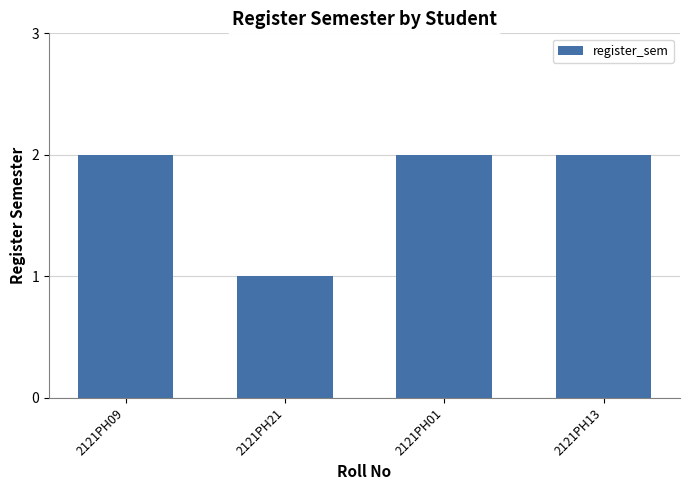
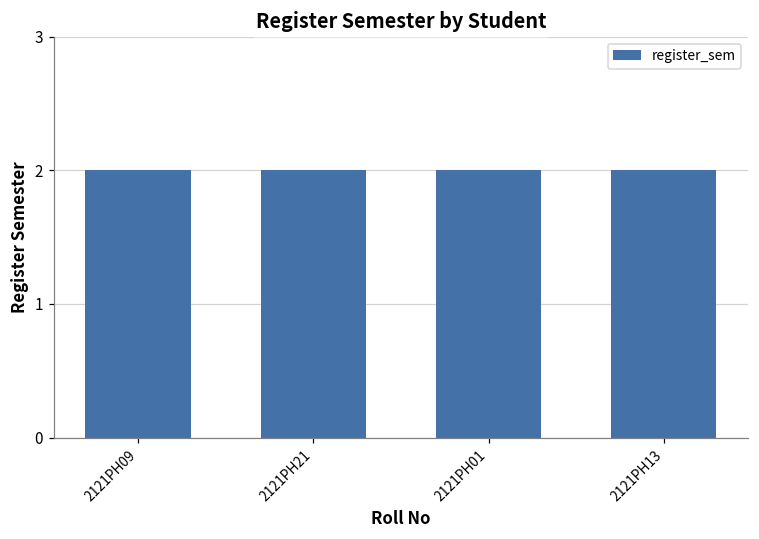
2121PH21: 1 -> 2
